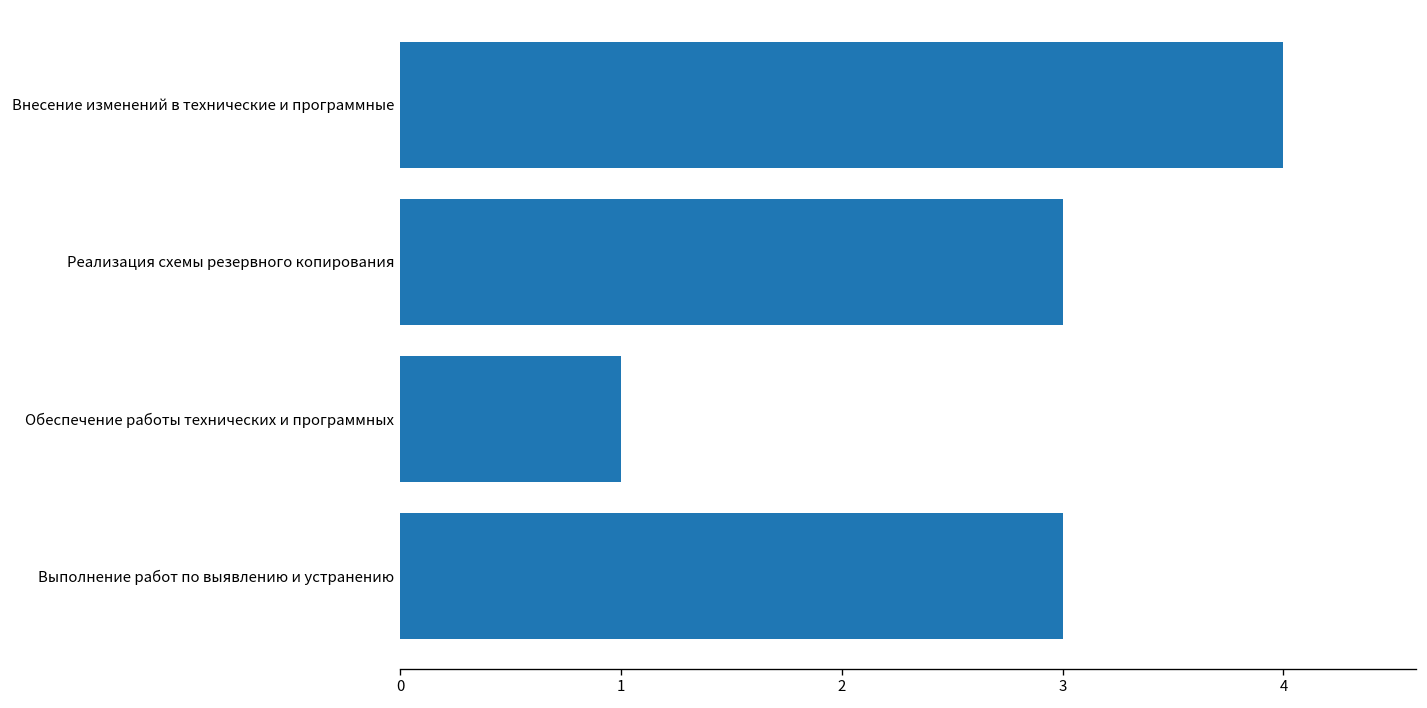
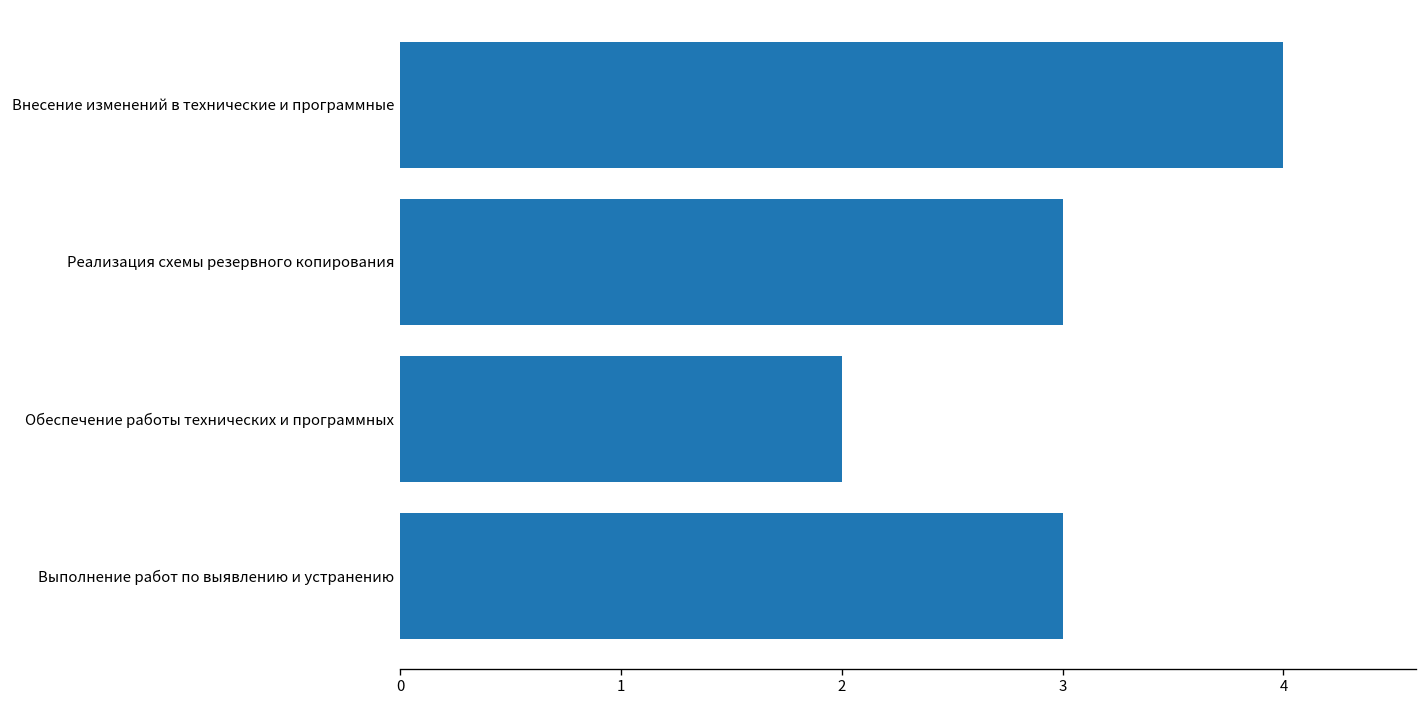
Обеспечение работы технических и программных: 1 -> 2
